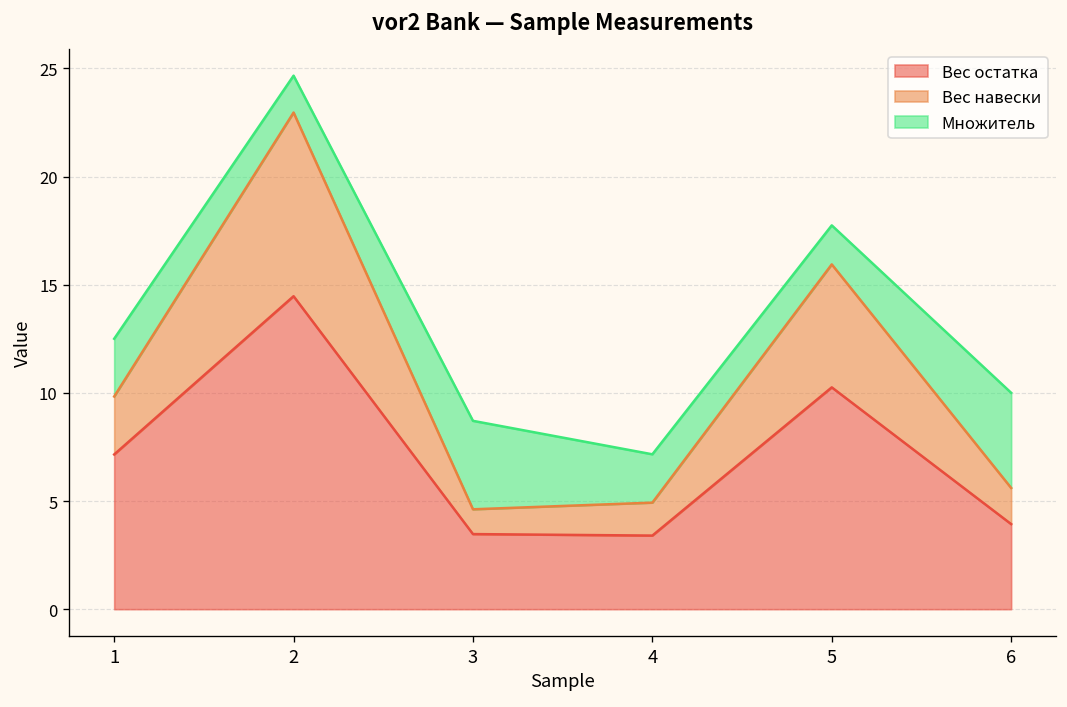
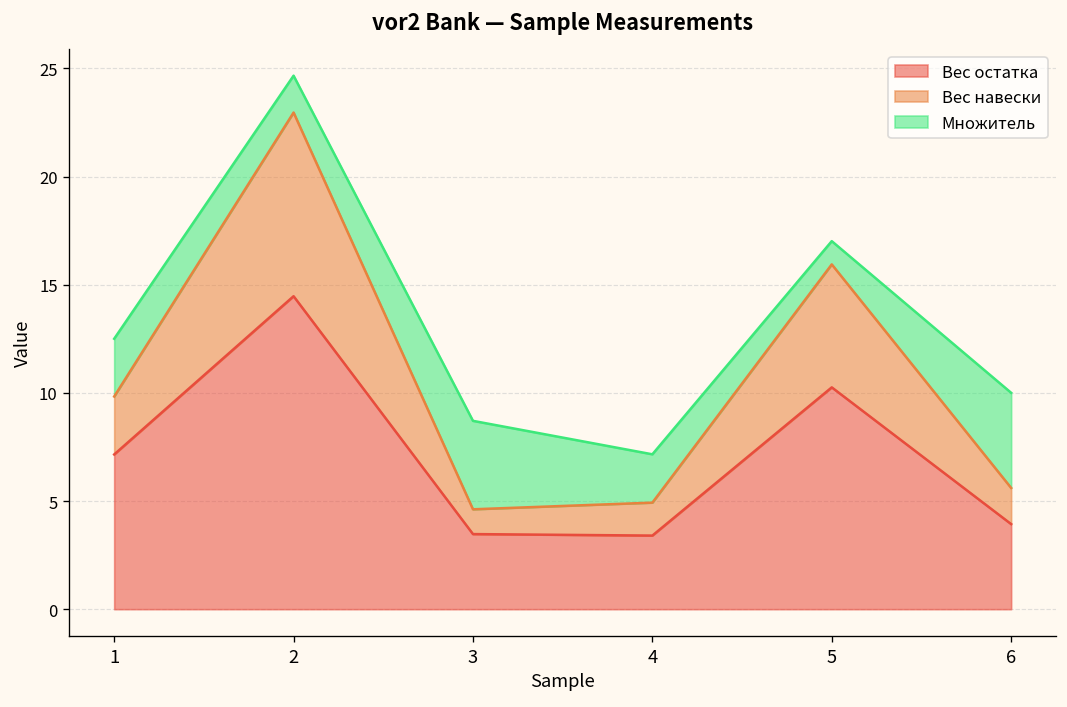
Множитель, 5: 1.8 -> 1.1
